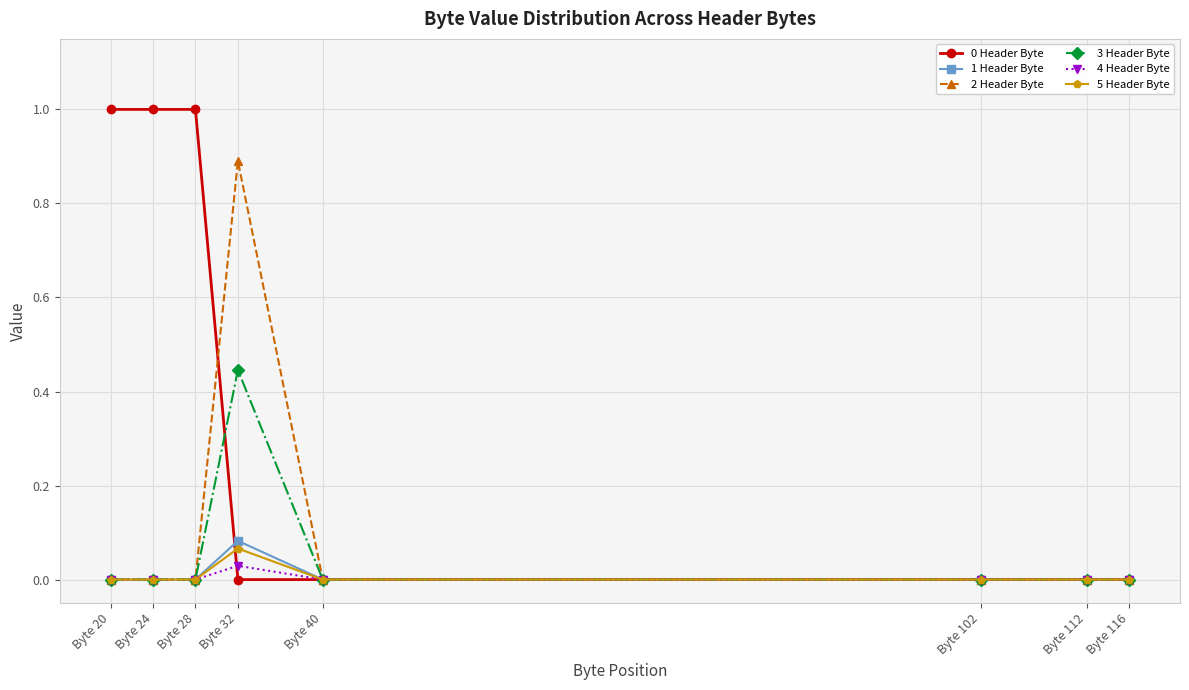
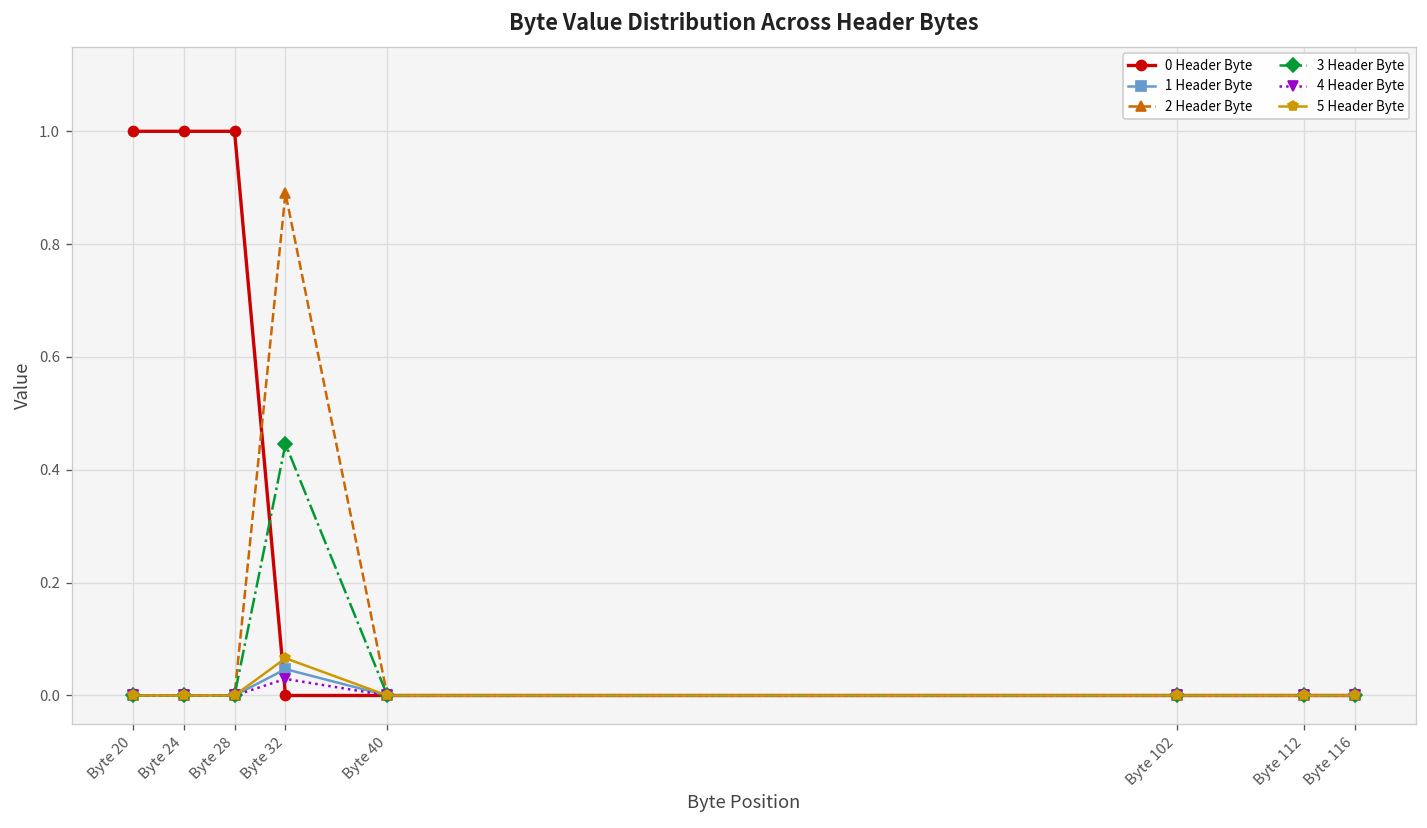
1 Header Byte, Byte 32: 0.08 -> 0.05
